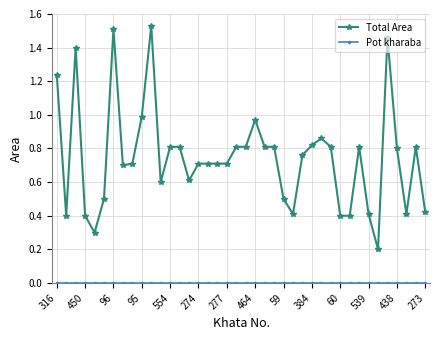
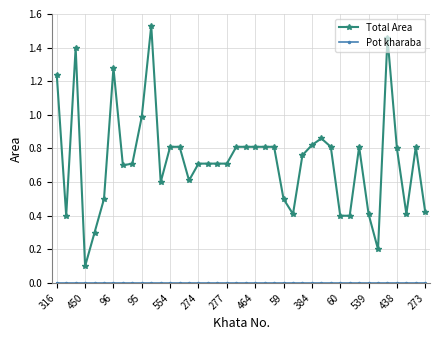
Total Area, 450: 0.4 -> 0.1
Total Area, 96: 1.51 -> 1.28
Total Area, 464: 0.97 -> 0.81
